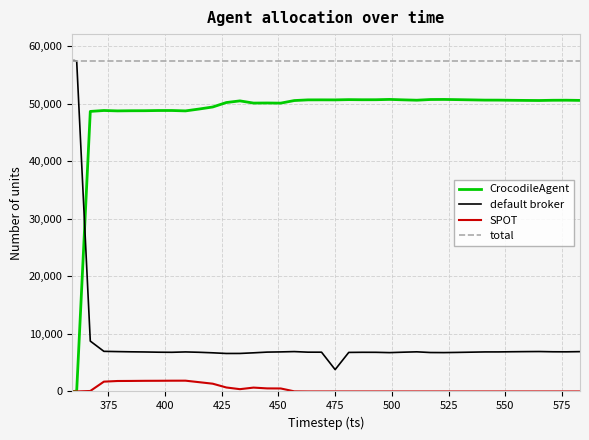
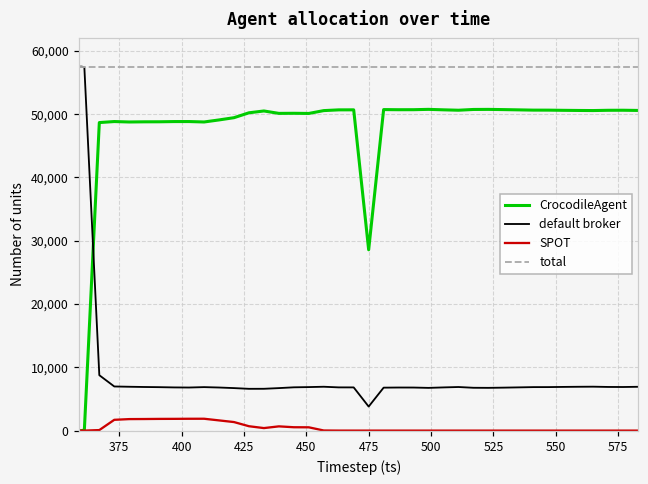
CrocodileAgent, 475: 51,000 -> 29,000
